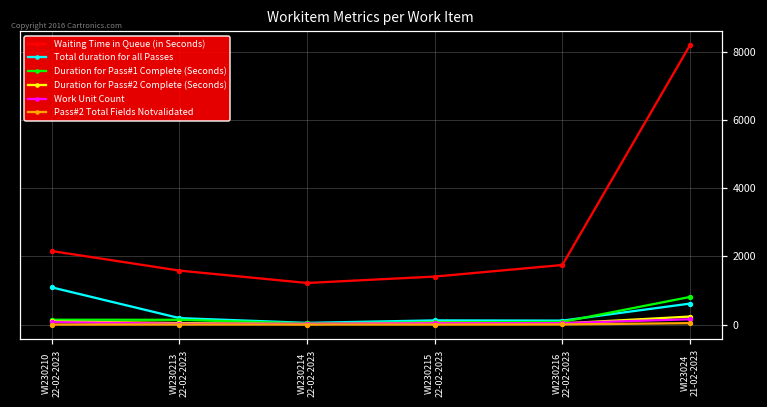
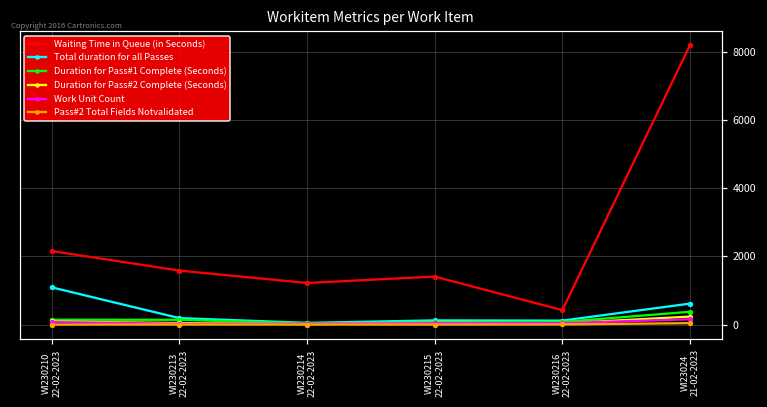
Waiting Time in Queue (in Seconds), WI230216 22-02-2023: 1800 -> 400
Duration for Pass#1 Complete (Seconds), WI23024 21-02-2023: 800 -> 400
